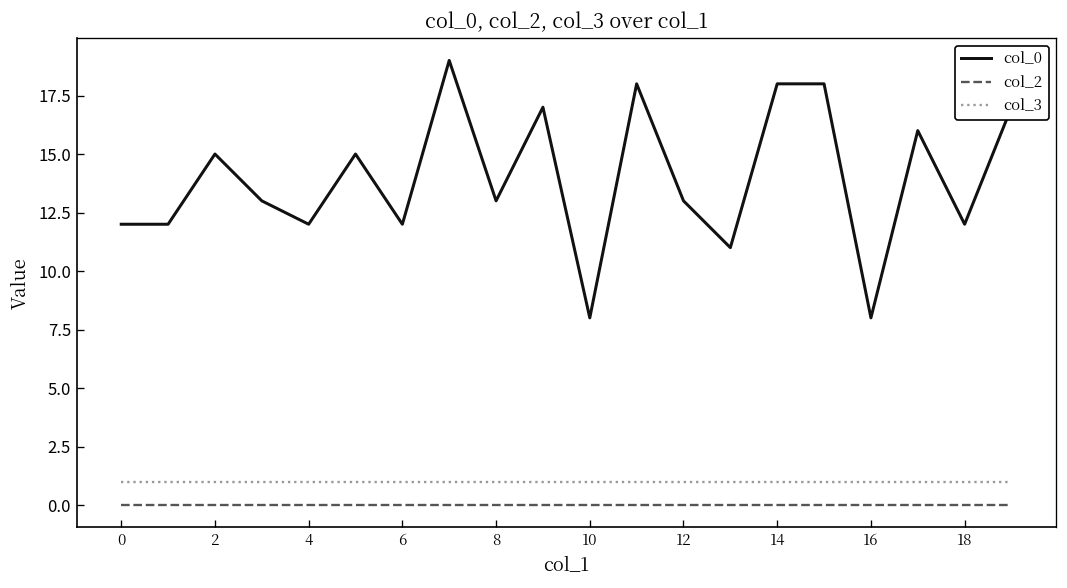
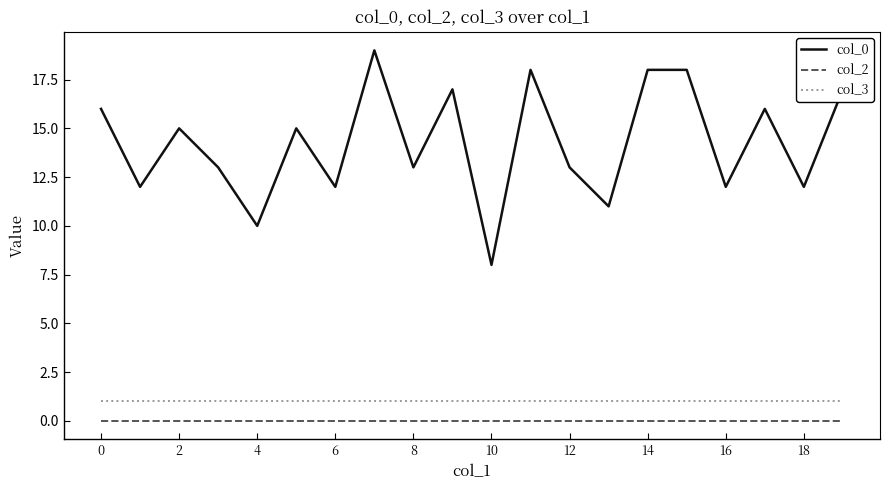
col_0, 0: 12 -> 16
col_0, 4: 12 -> 10
col_0, 16: 8 -> 12
